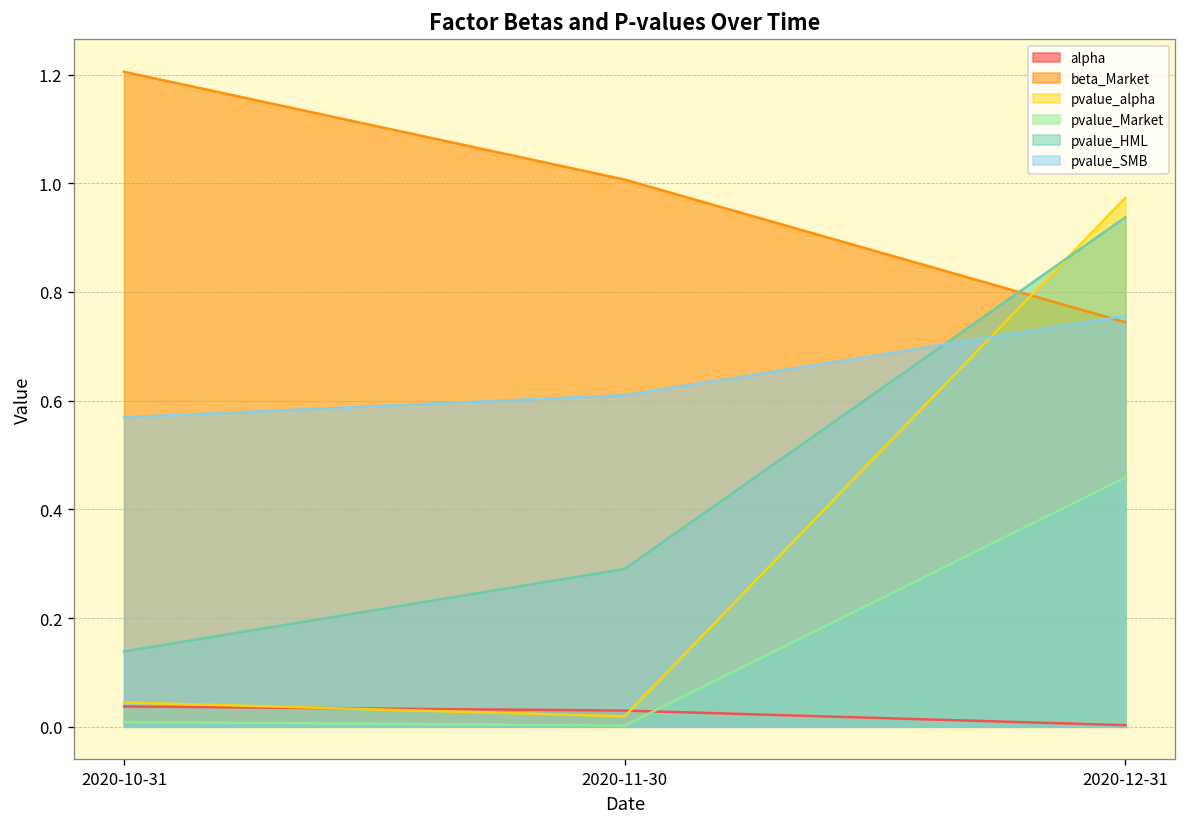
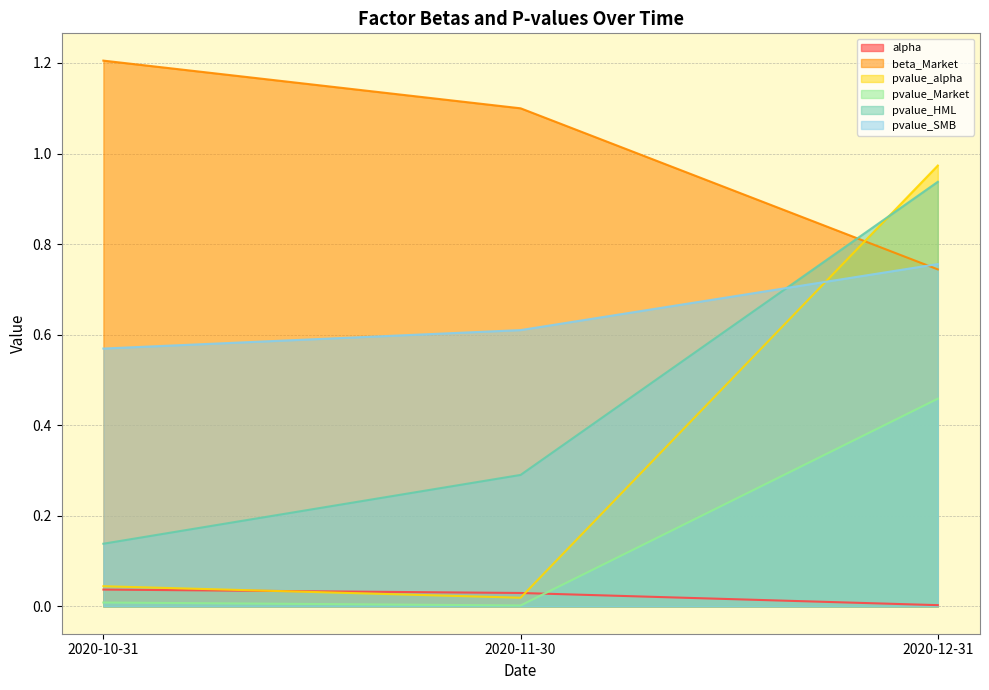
beta_Market, 2020-11-30: 1.01 -> 1.10
